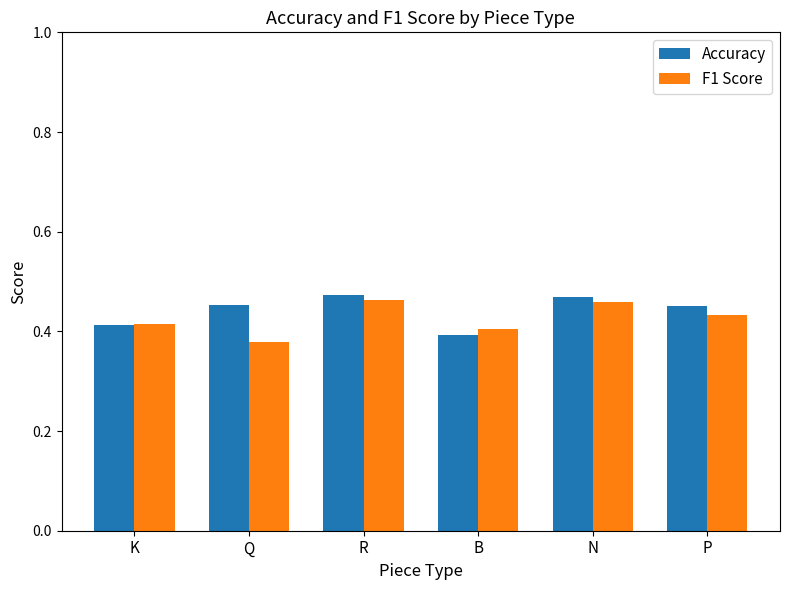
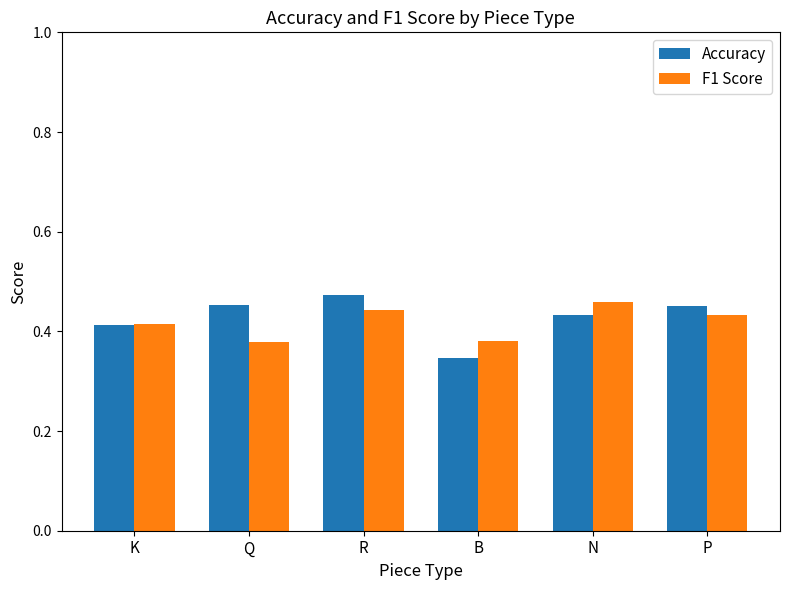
F1 Score, R: 0.46 -> 0.44
Accuracy, B: 0.39 -> 0.35
F1 Score, B: 0.40 -> 0.38
Accuracy, N: 0.47 -> 0.43
